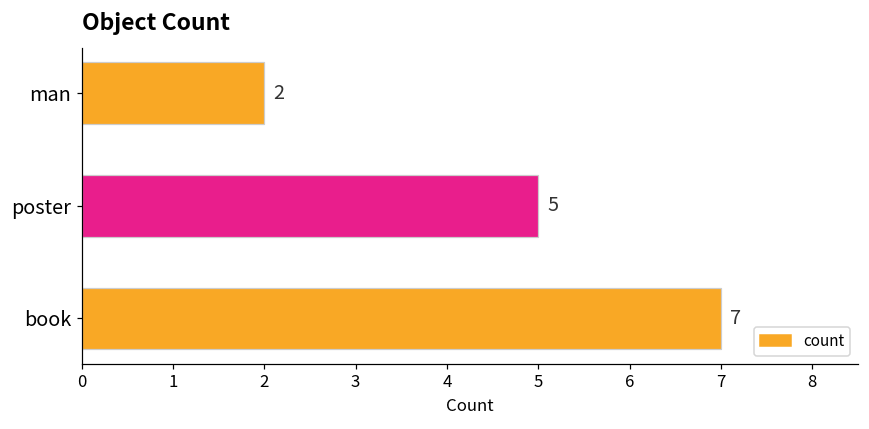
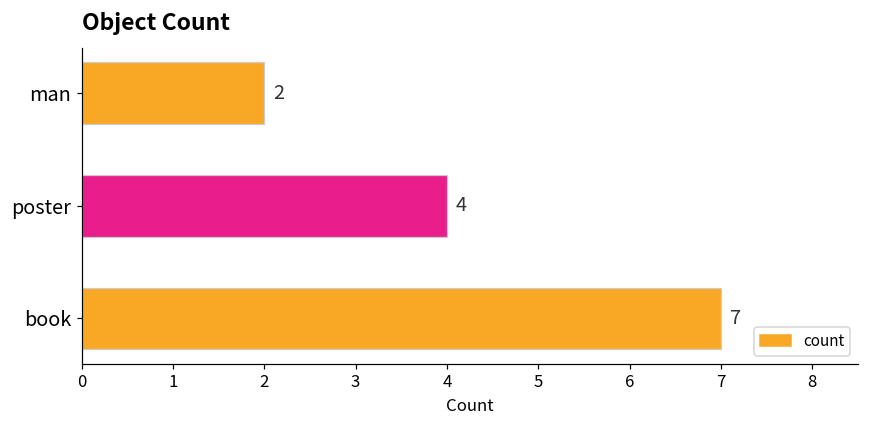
poster: 5 -> 4
